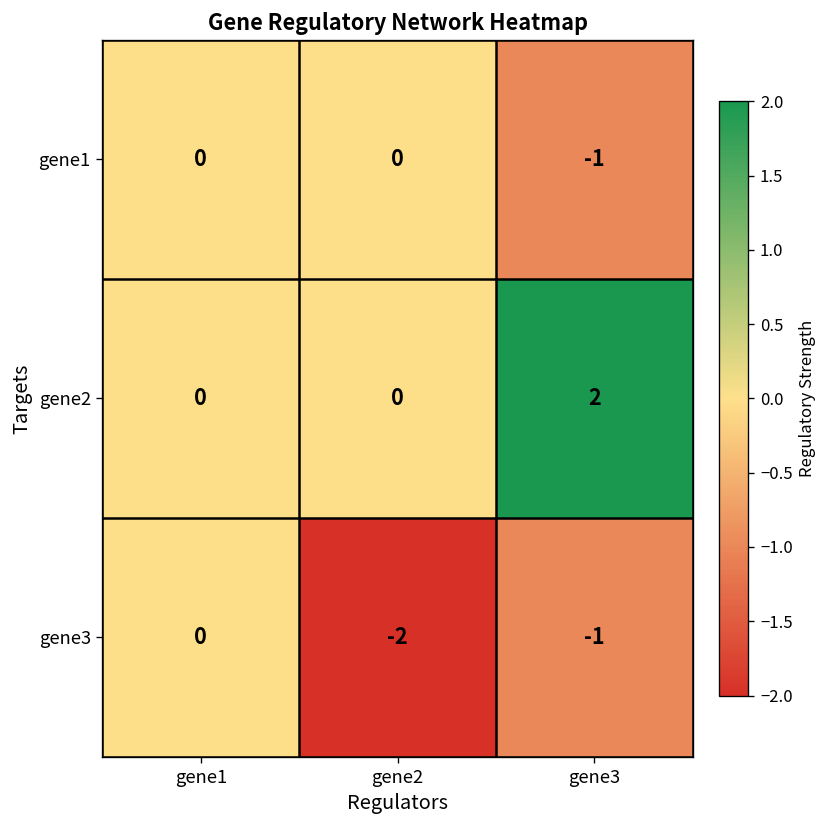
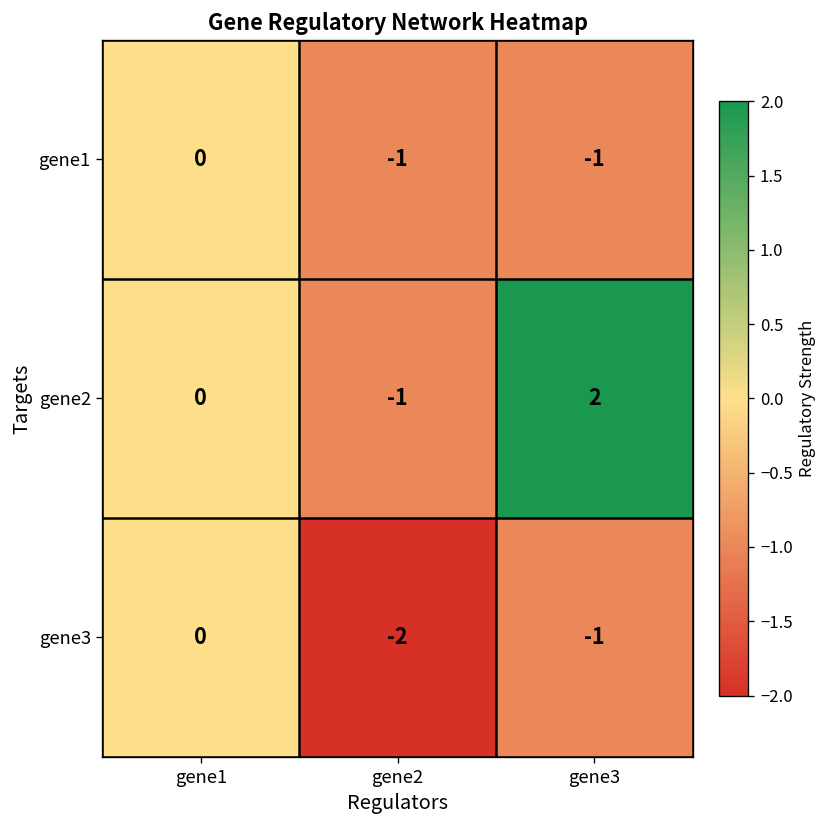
gene1, gene2: 0 -> -1
gene2, gene2: 0 -> -1
